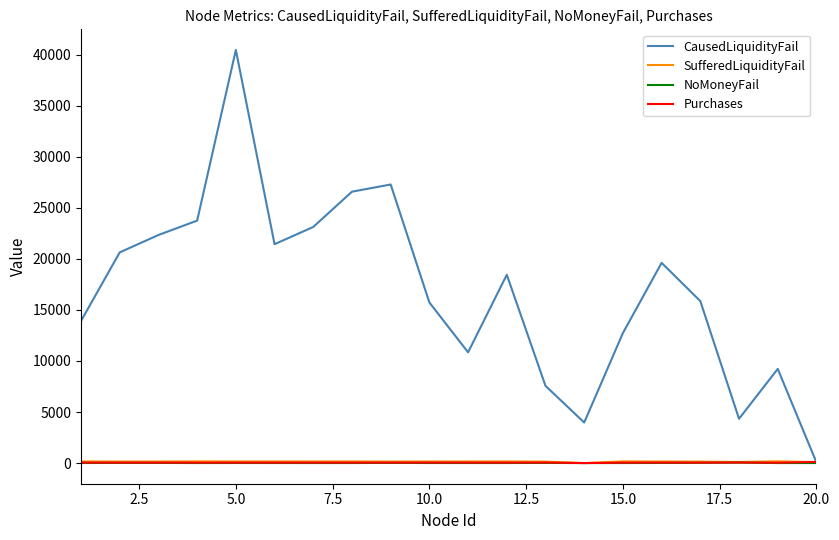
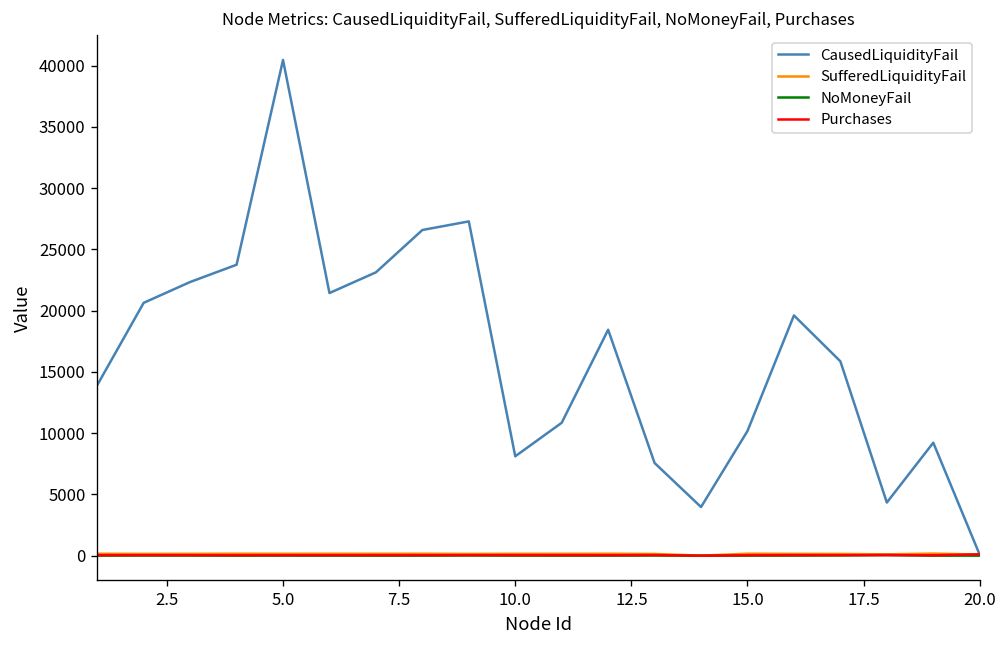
CausedLiquidityFail, 10.0: 15700 -> 8100
CausedLiquidityFail, 15.0: 12700 -> 10200
